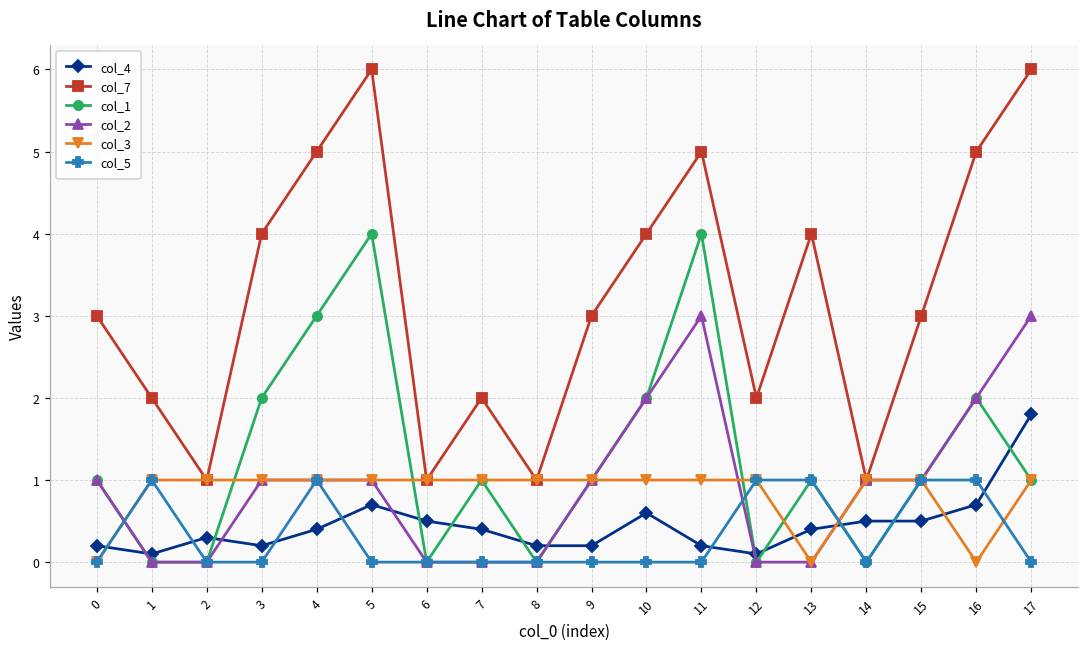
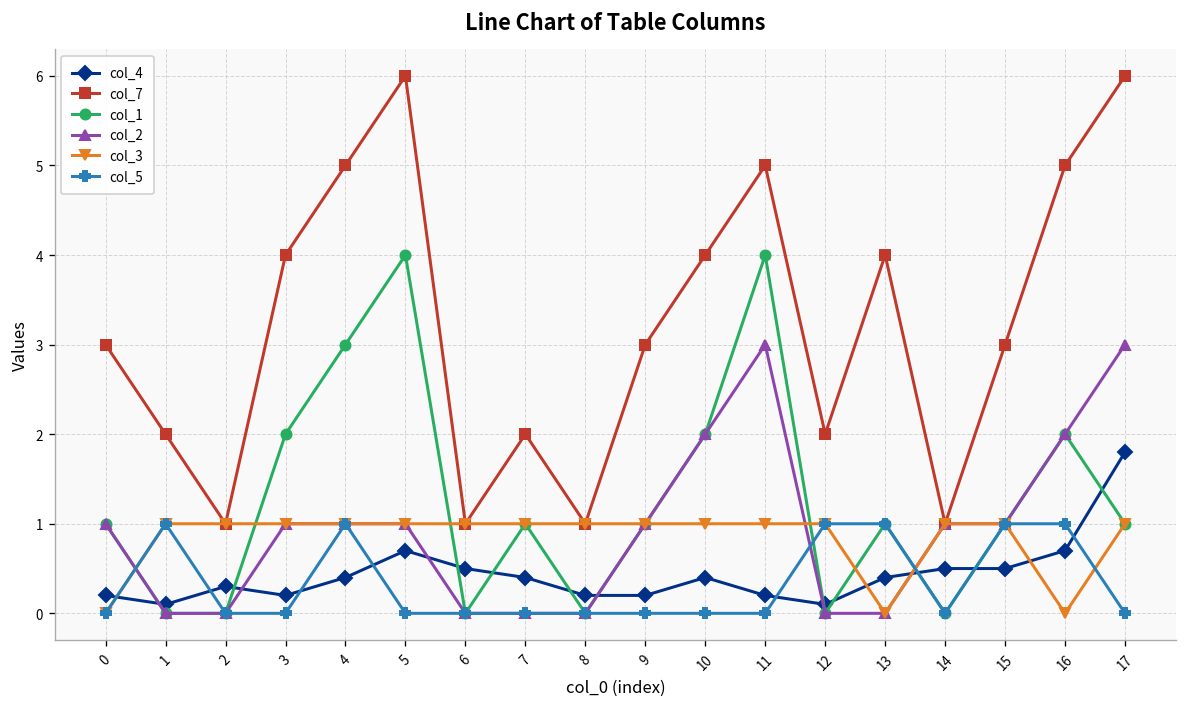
col_4, 10: 0.6 -> 0.4
